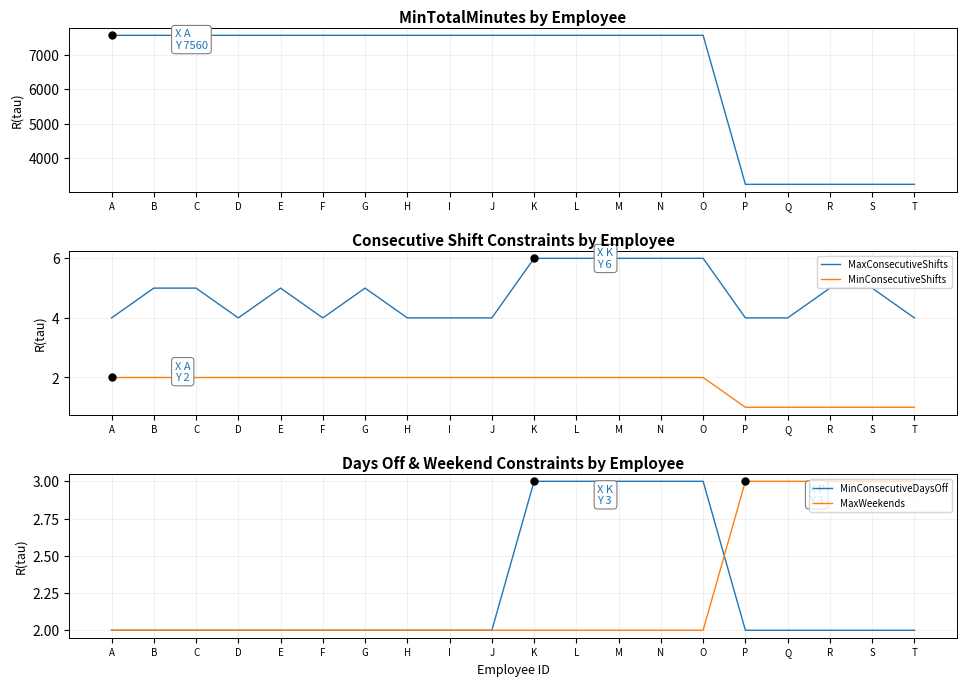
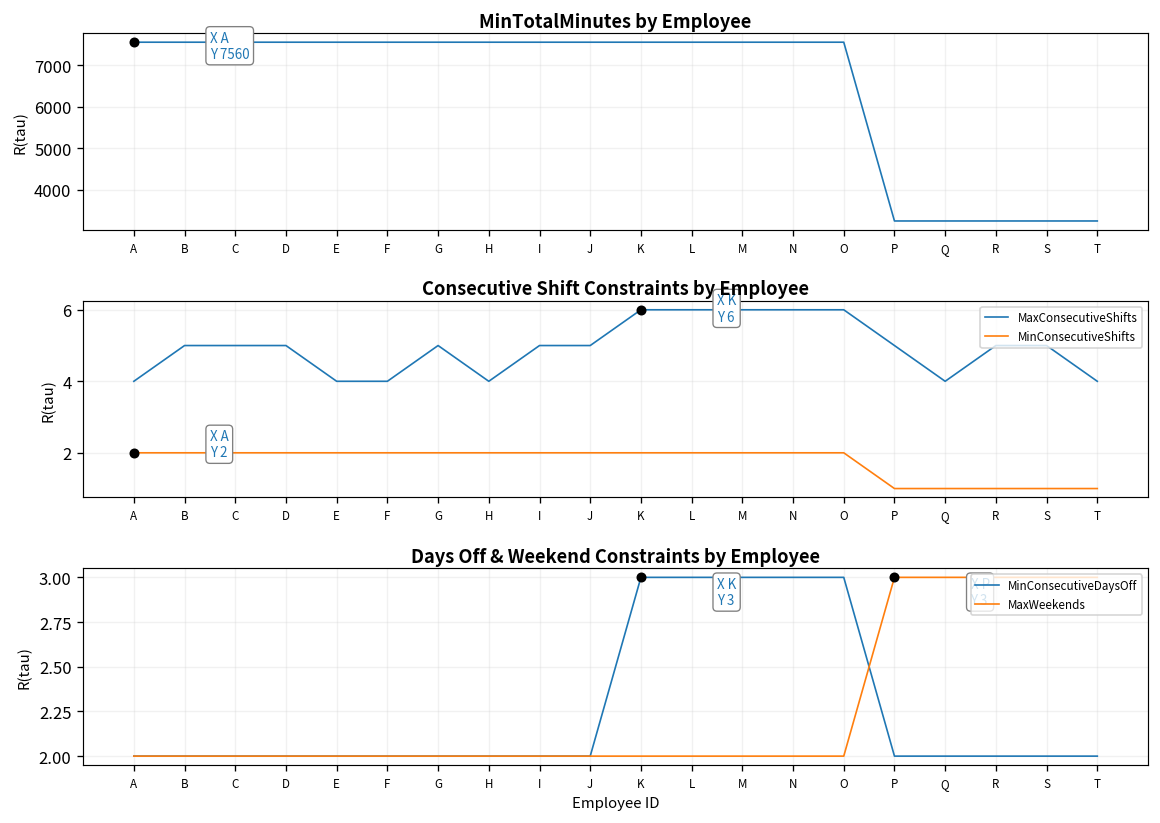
Consecutive Shift Constraints by Employee, MaxConsecutiveShifts, D: 4 -> 5
Consecutive Shift Constraints by Employee, MaxConsecutiveShifts, E: 5 -> 4
Consecutive Shift Constraints by Employee, MaxConsecutiveShifts, I: 4 -> 5
Consecutive Shift Constraints by Employee, MaxConsecutiveShifts, J: 4 -> 5
Consecutive Shift Constraints by Employee, MaxConsecutiveShifts, P: 4 -> 5
